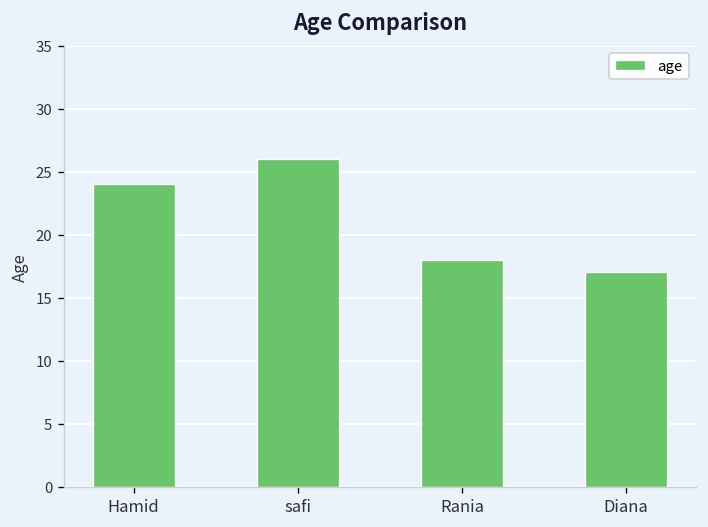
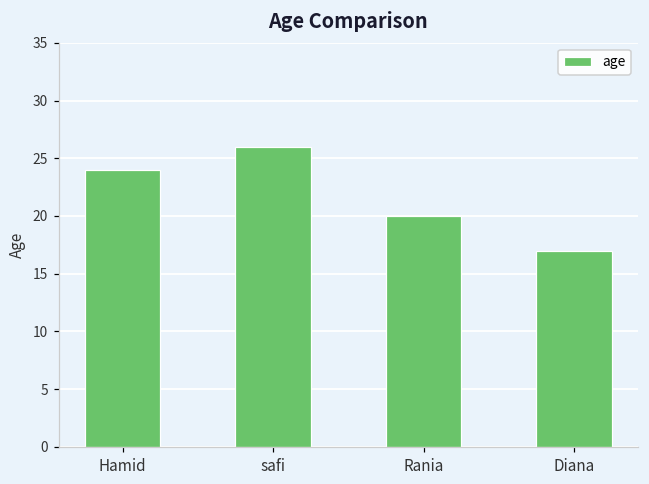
Rania: 18 -> 20
